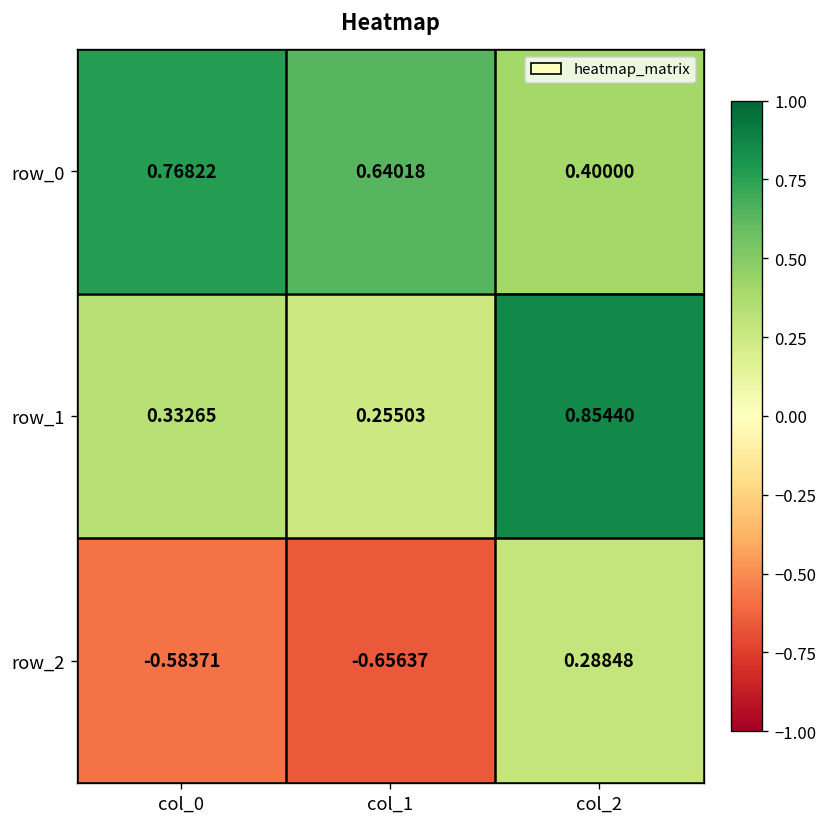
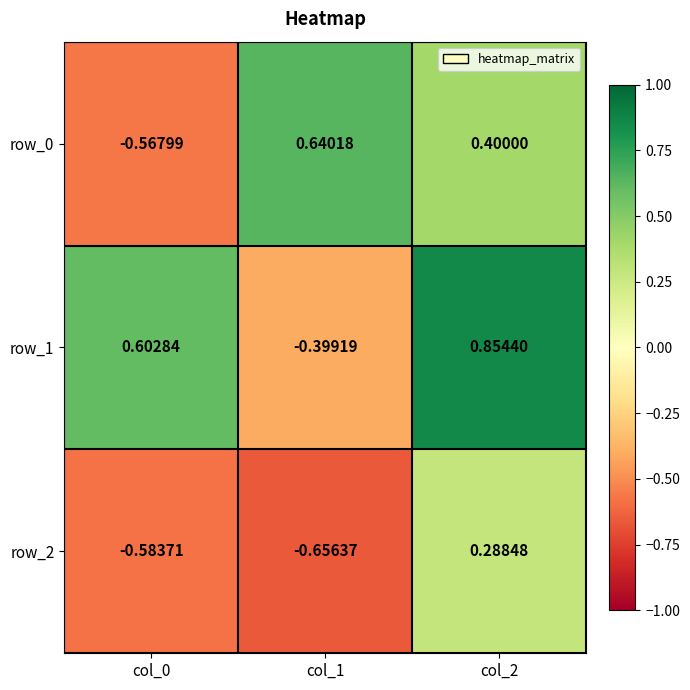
row_0, col_0: 0.76822 -> -0.56799
row_1, col_0: 0.33265 -> 0.60284
row_1, col_1: 0.25503 -> -0.39919
